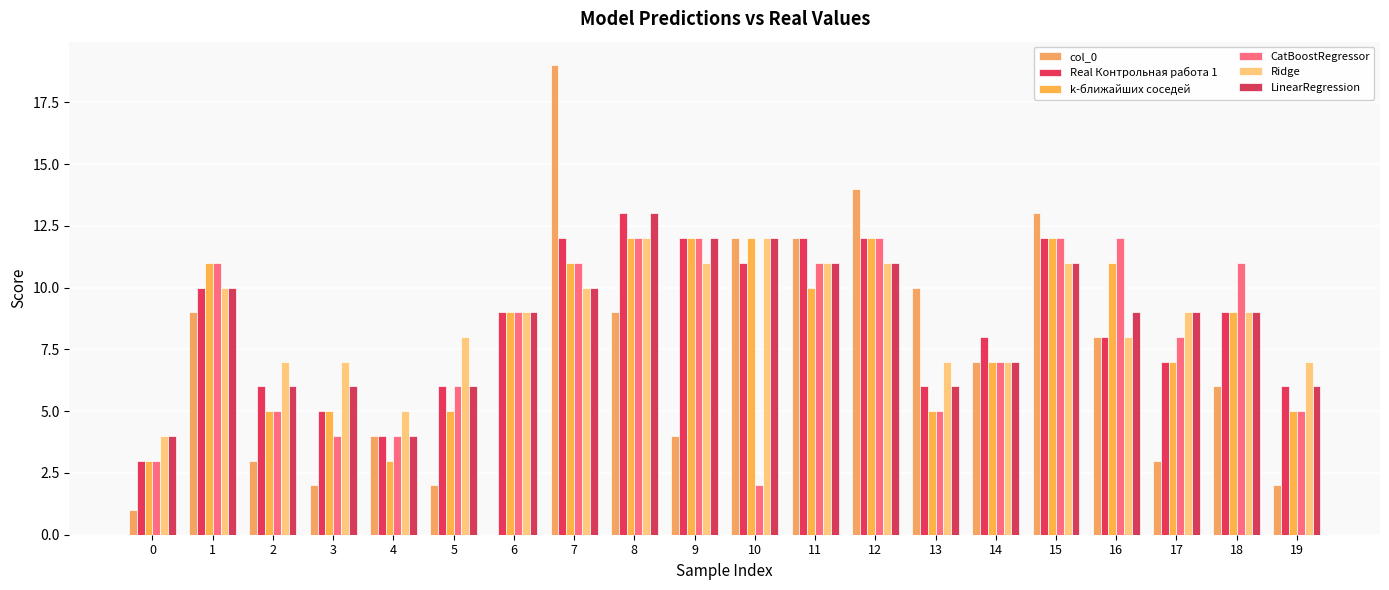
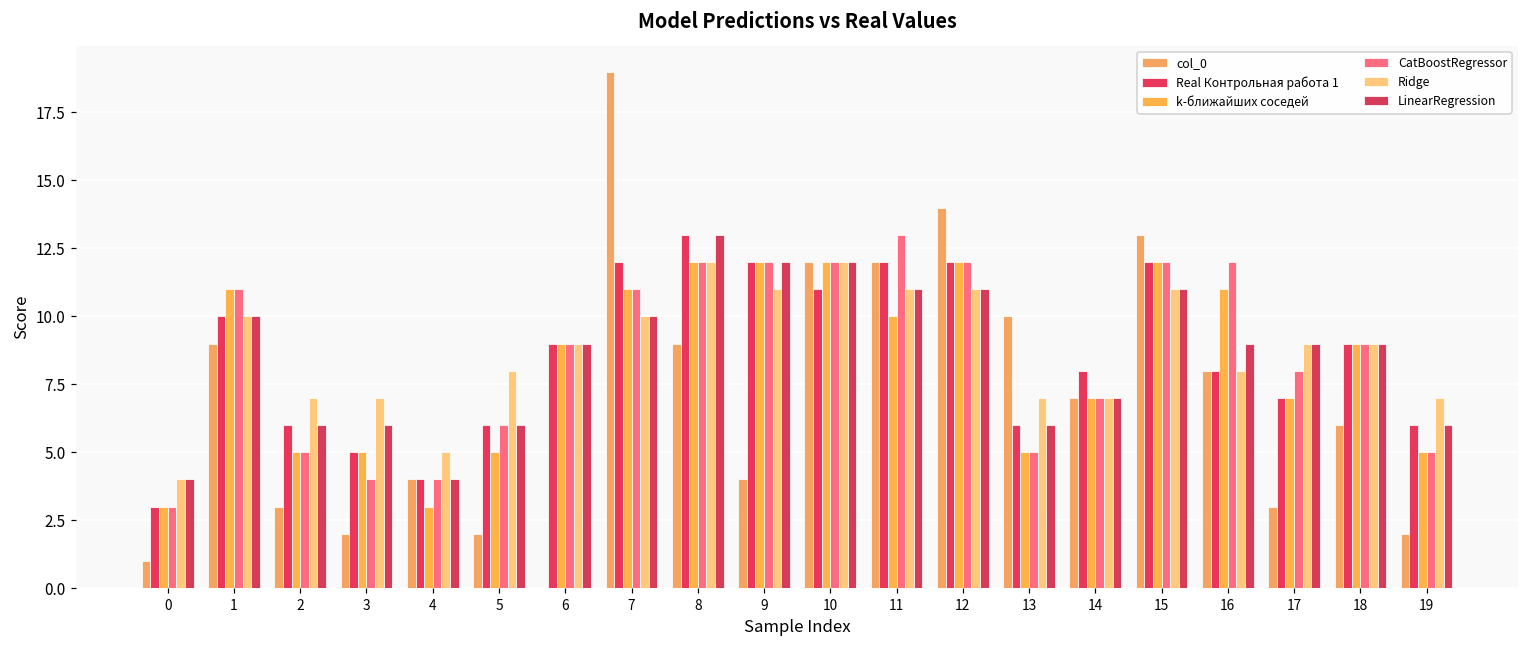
CatBoostRegressor, 10: 2 -> 12
CatBoostRegressor, 11: 11 -> 13
CatBoostRegressor, 18: 11 -> 9
